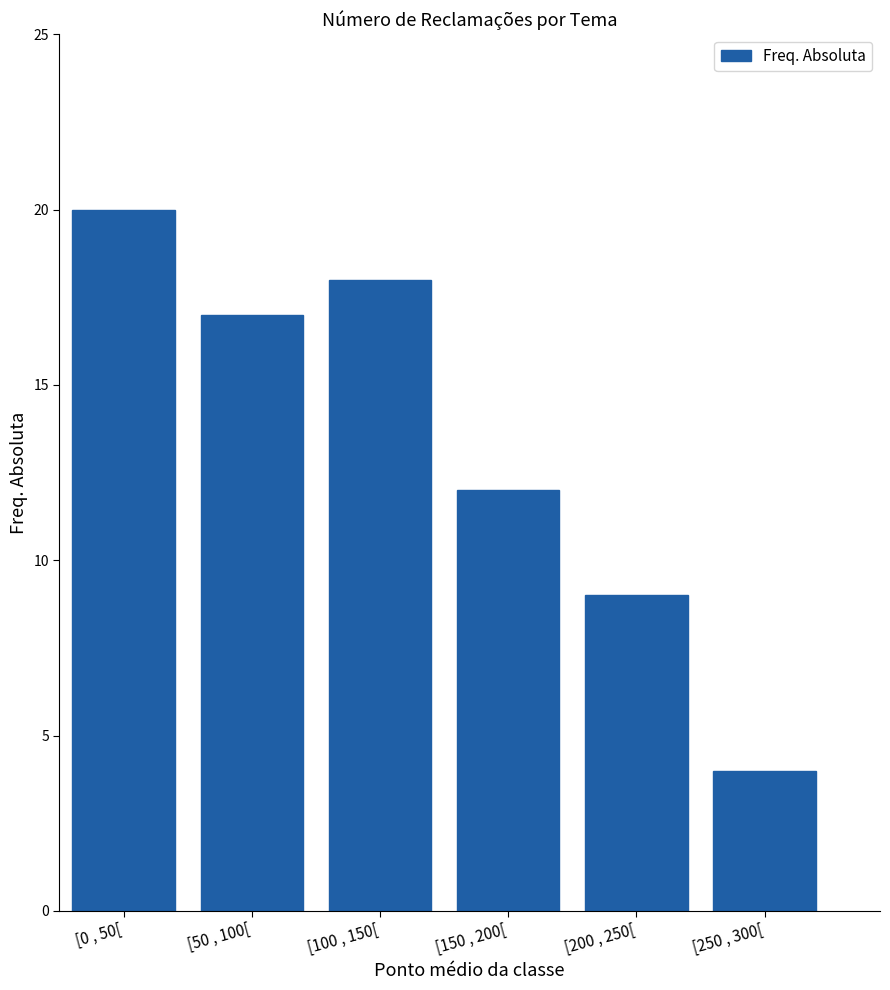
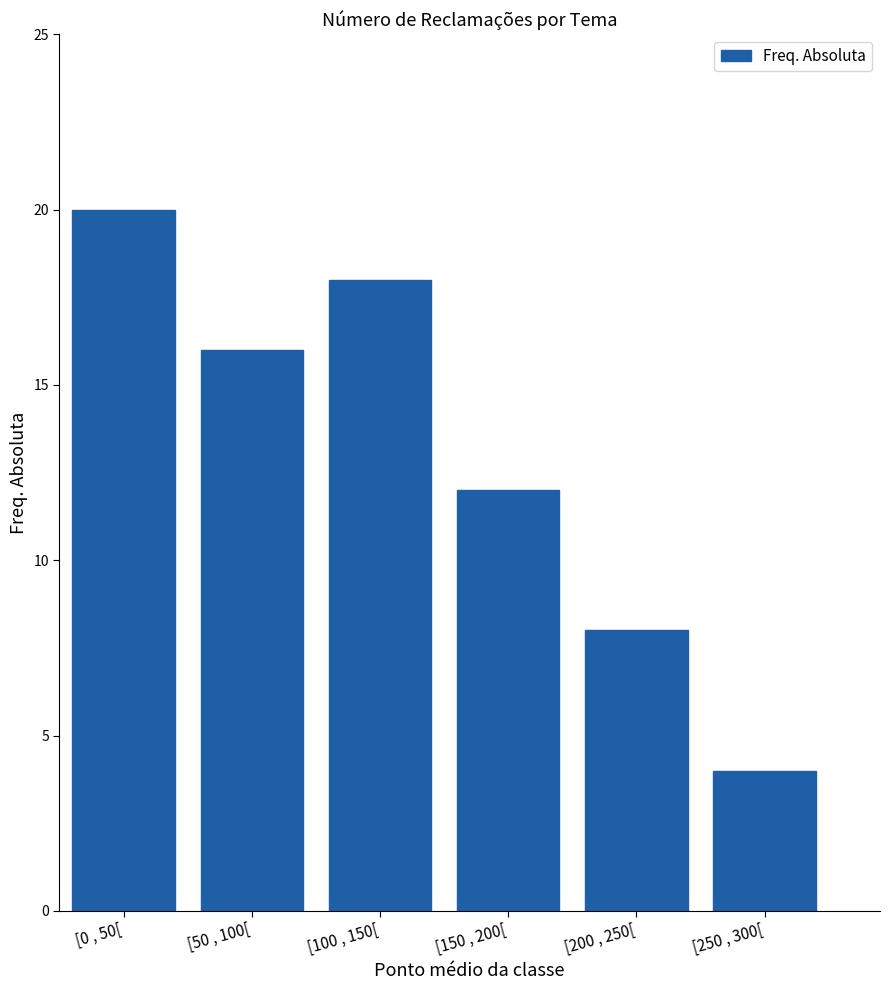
[50 , 100[: 17 -> 16
[200 , 250[: 9 -> 8
